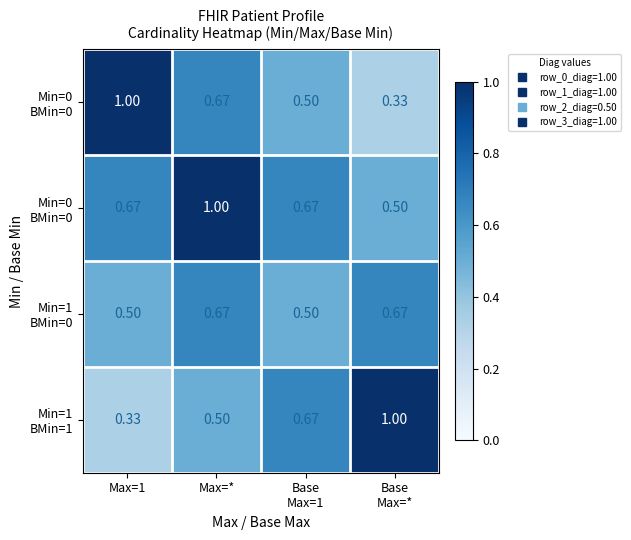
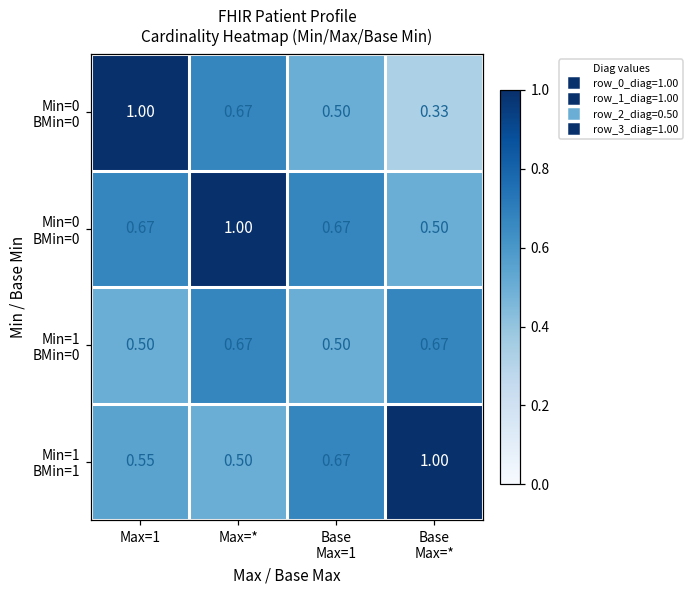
Min=1 BMin=1, Max=1: 0.33 -> 0.55
